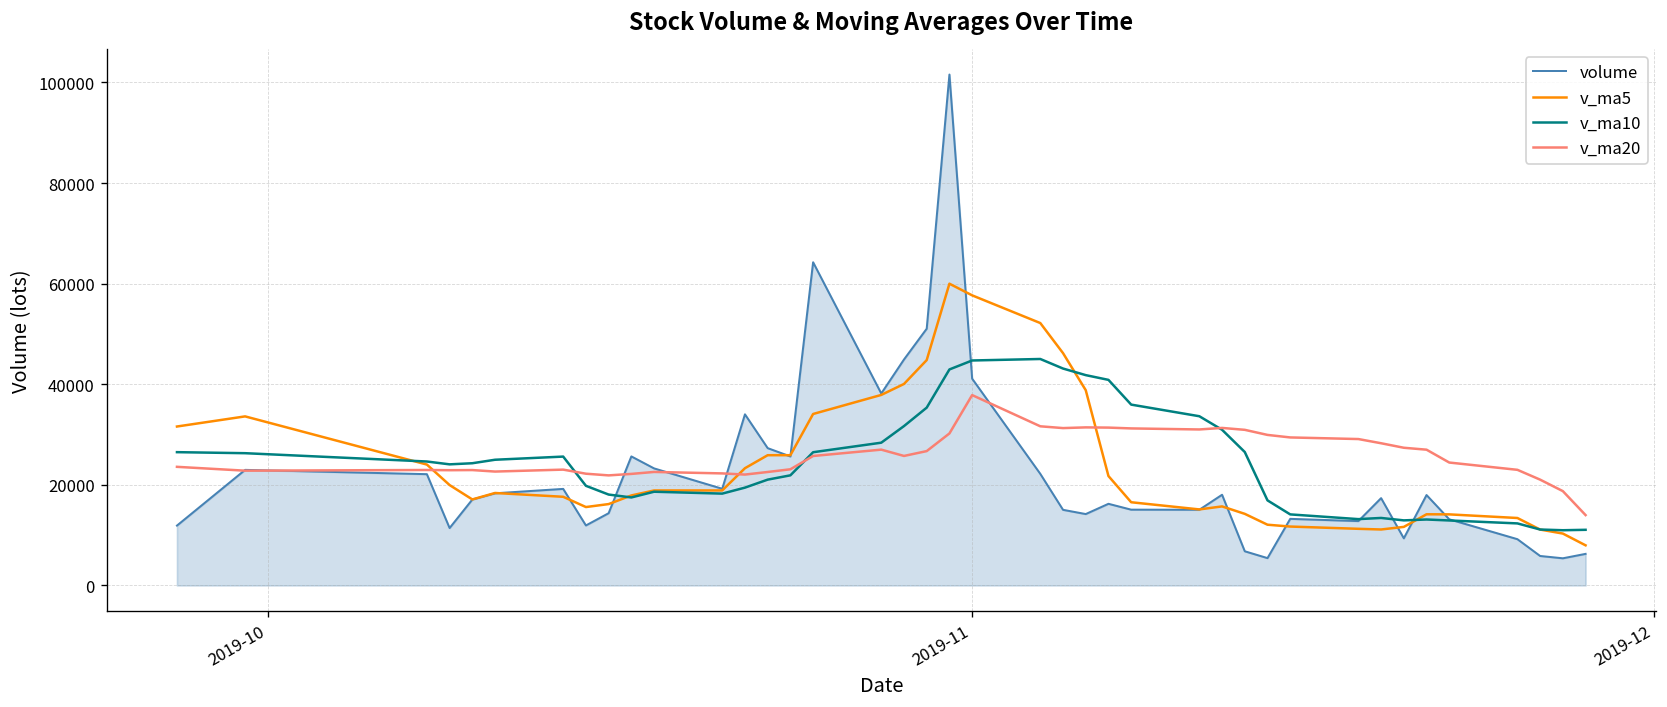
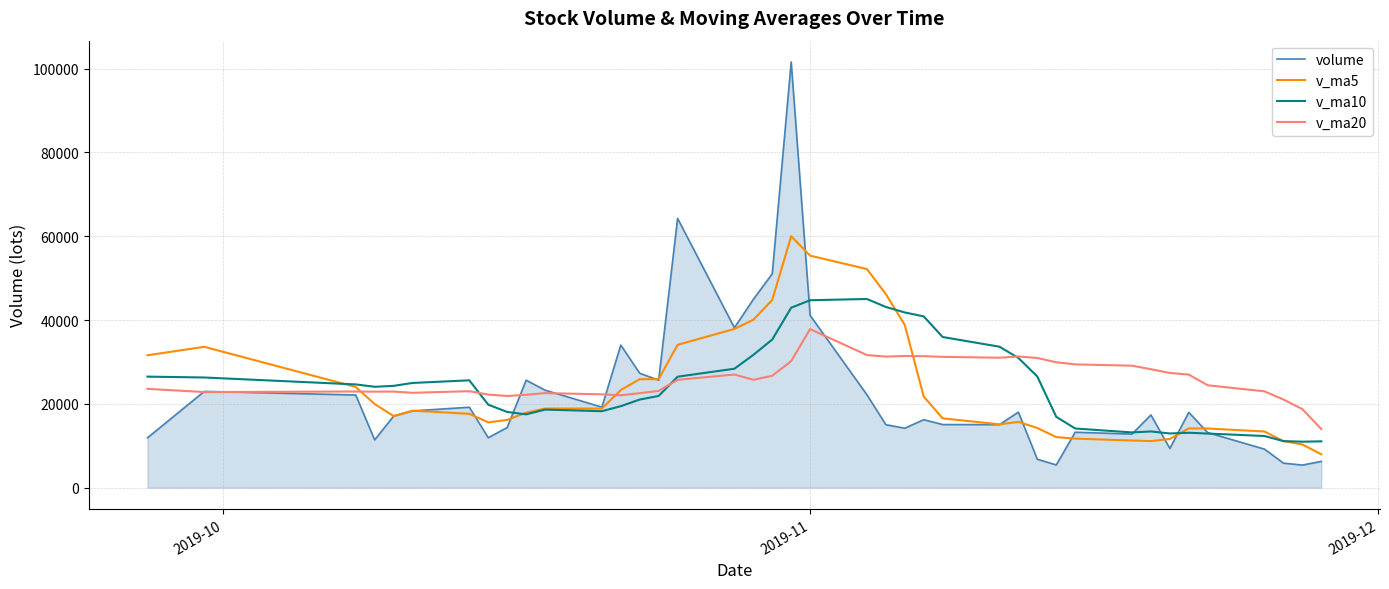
v_ma5, 2019-11: 58000 -> 55000
